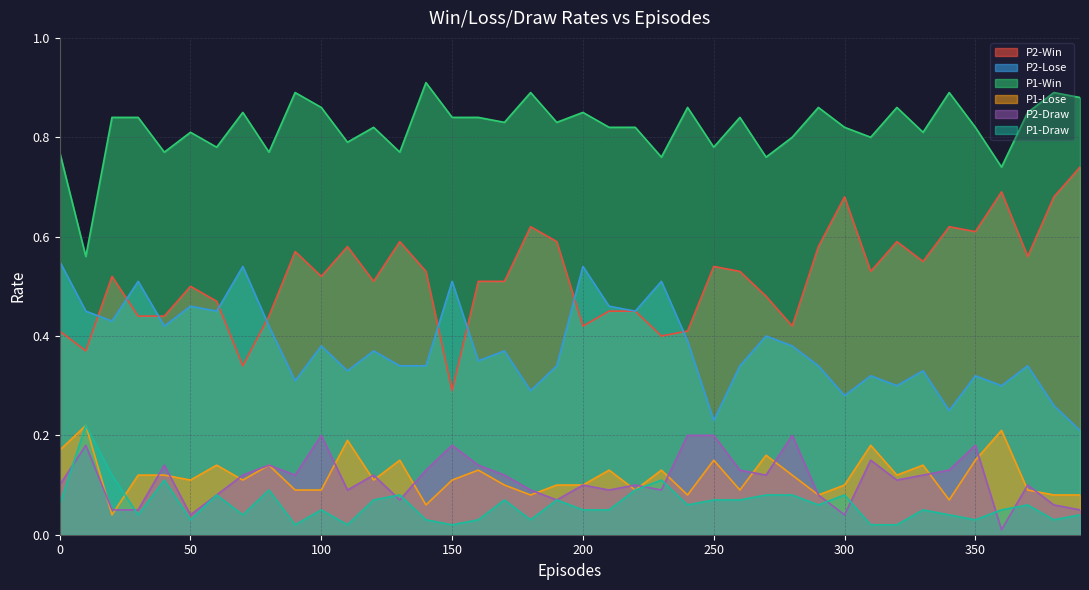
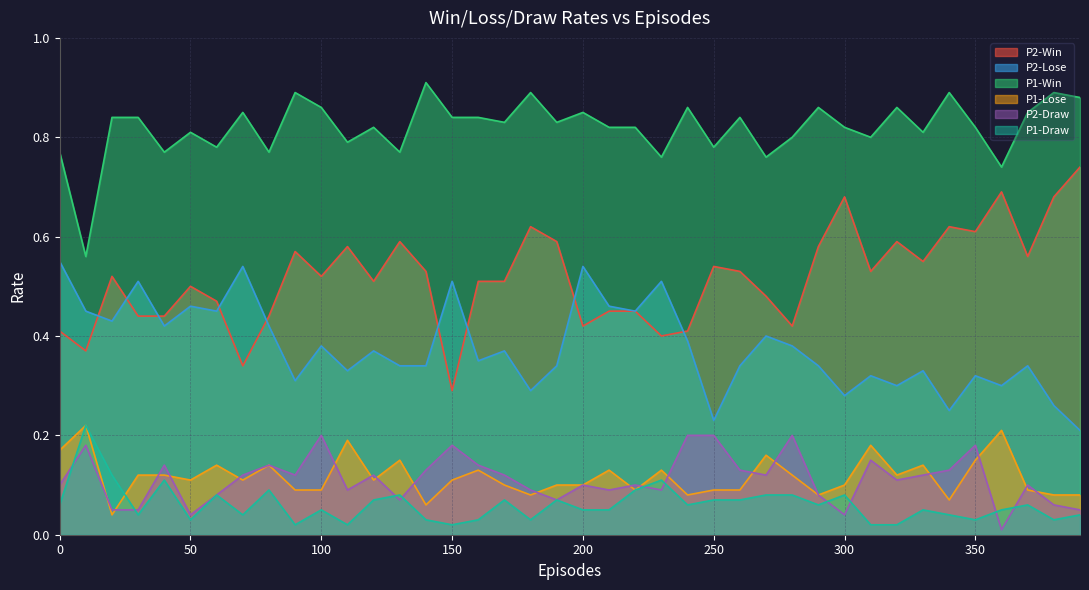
P1-Lose, 250: 0.15 -> 0.09
